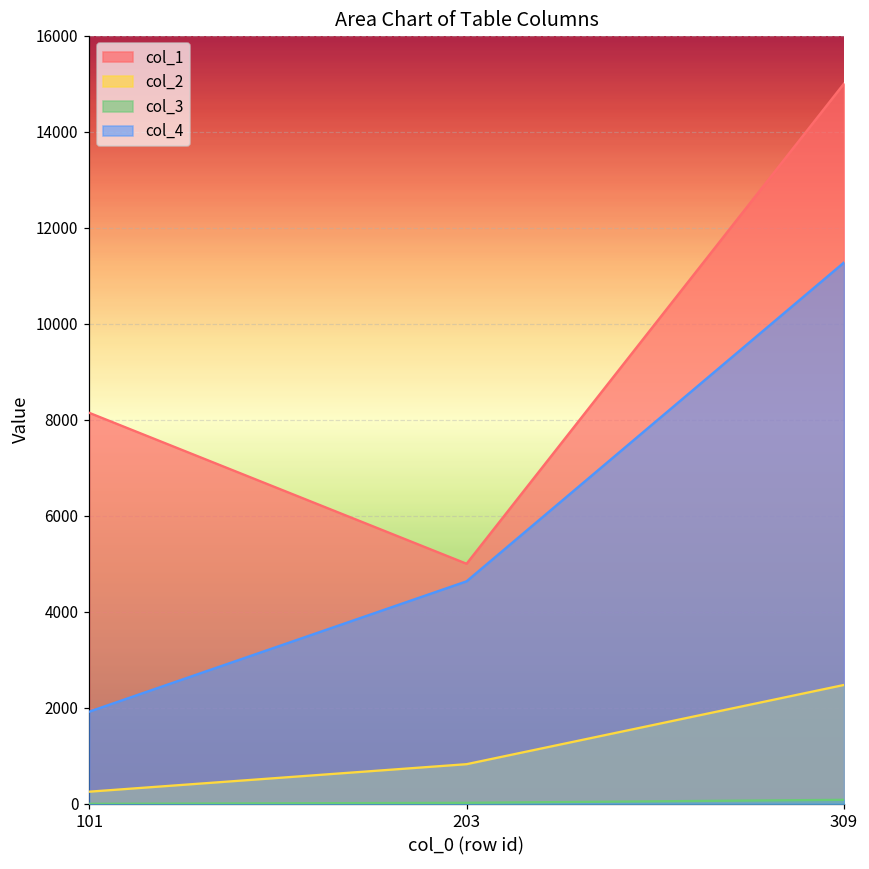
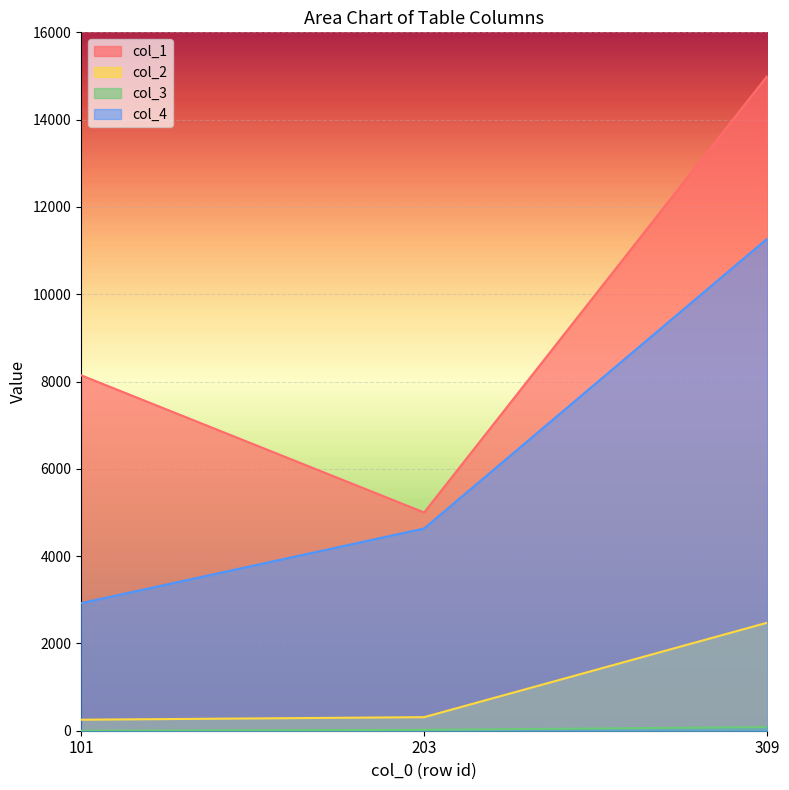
col_4, 101: 1900 -> 2900
col_2, 203: 800 -> 300
